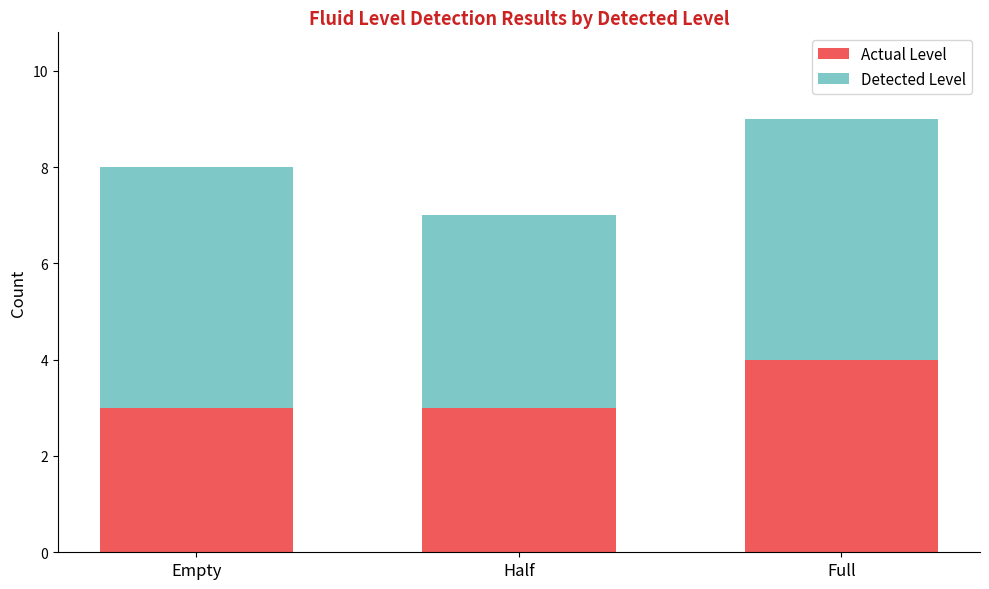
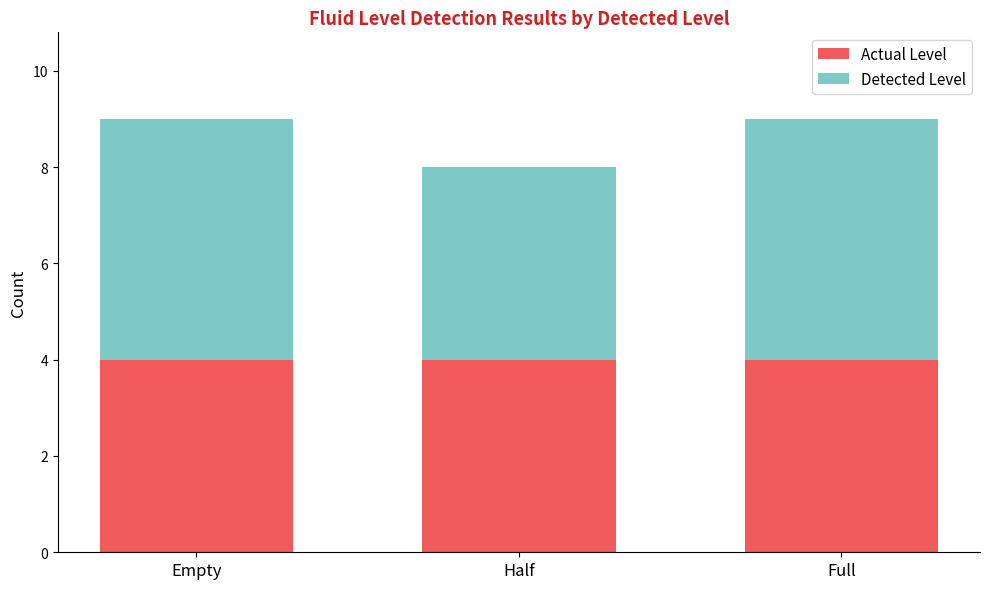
Actual Level, Empty: 3 -> 4
Actual Level, Half: 3 -> 4
